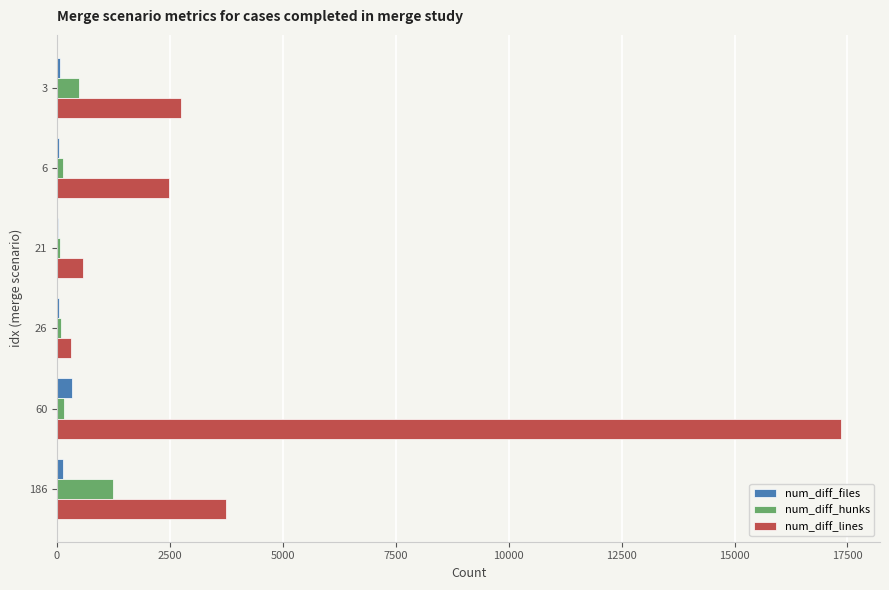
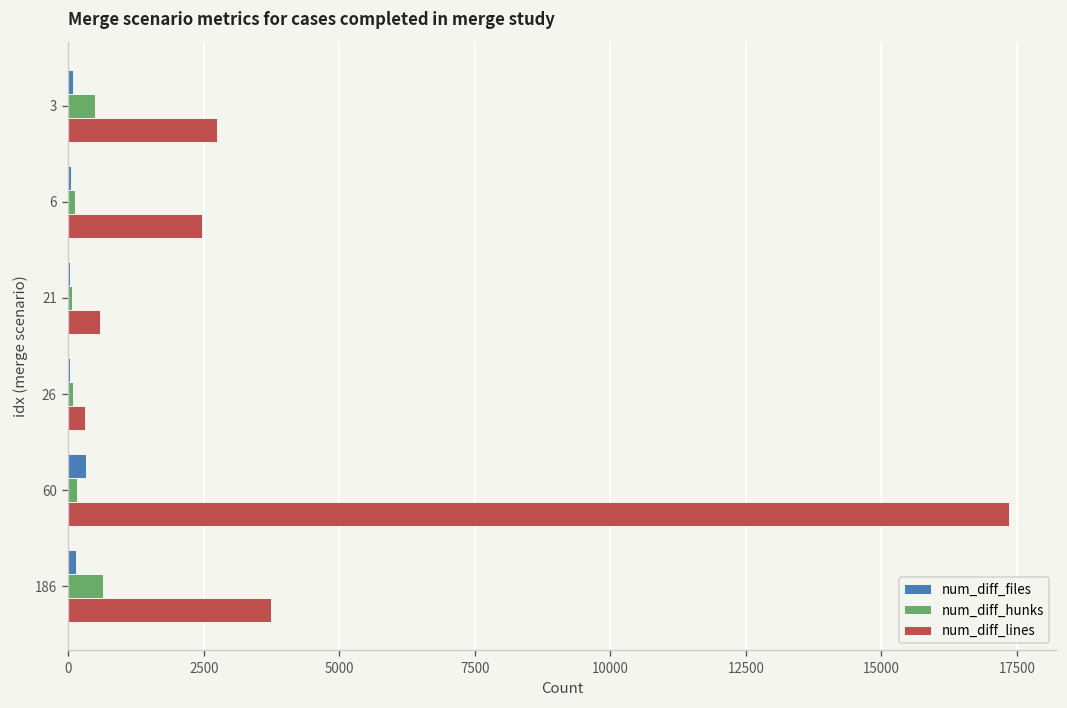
num_diff_hunks, 186: 1200 -> 600
